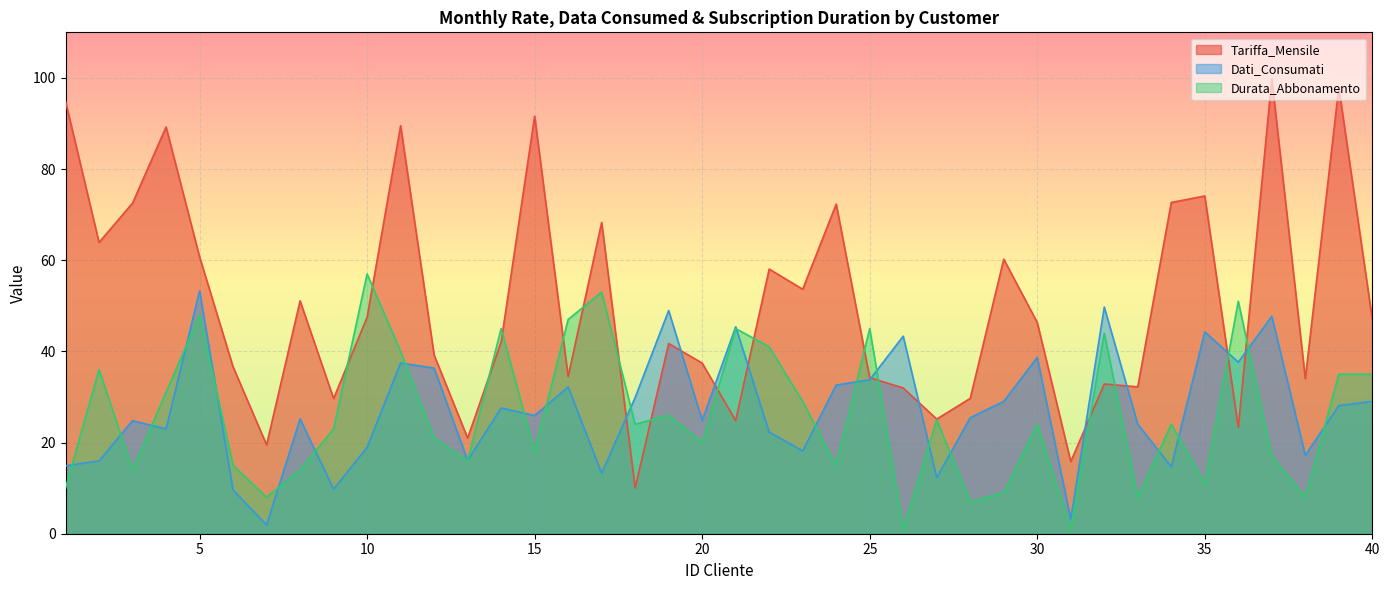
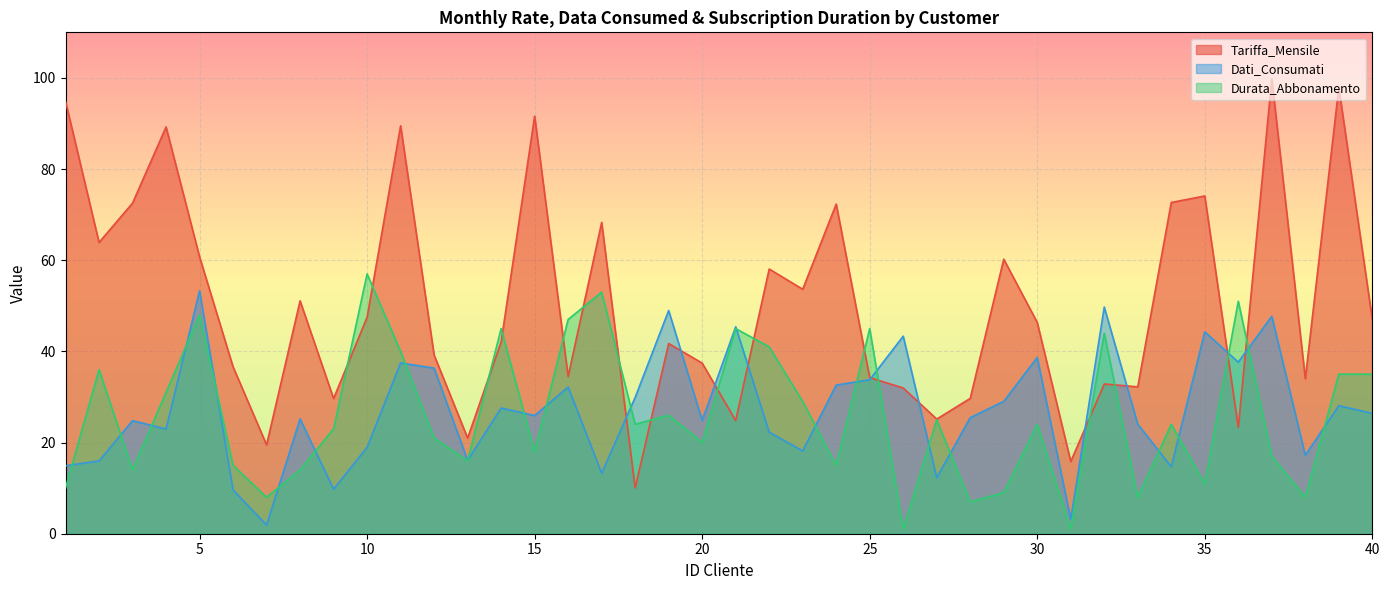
Dati_Consumati, 40: 29 -> 26
